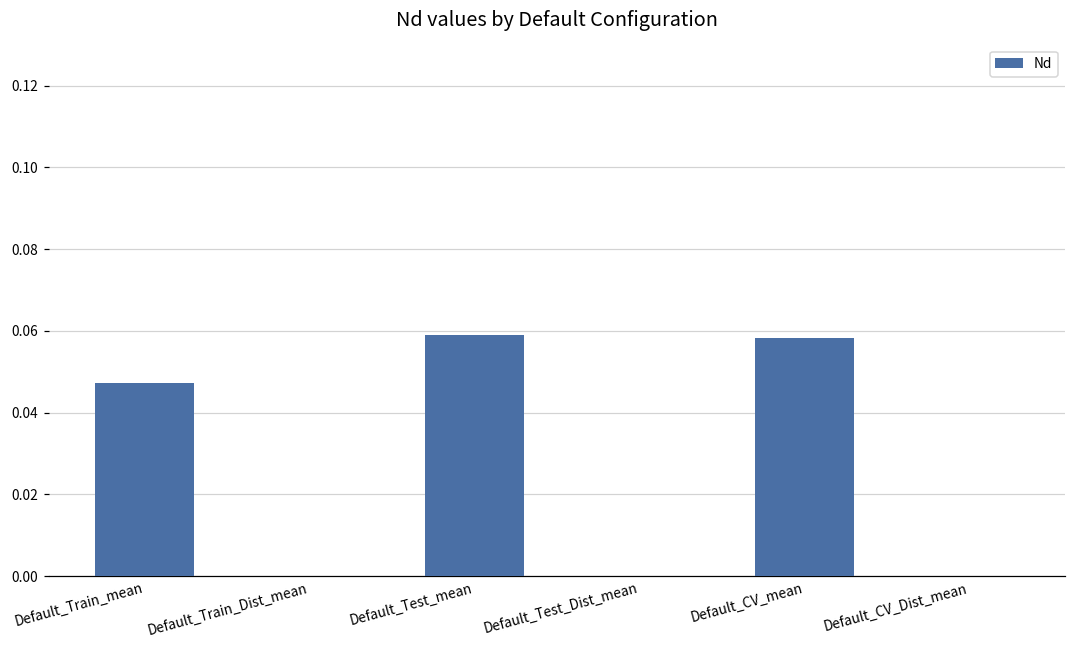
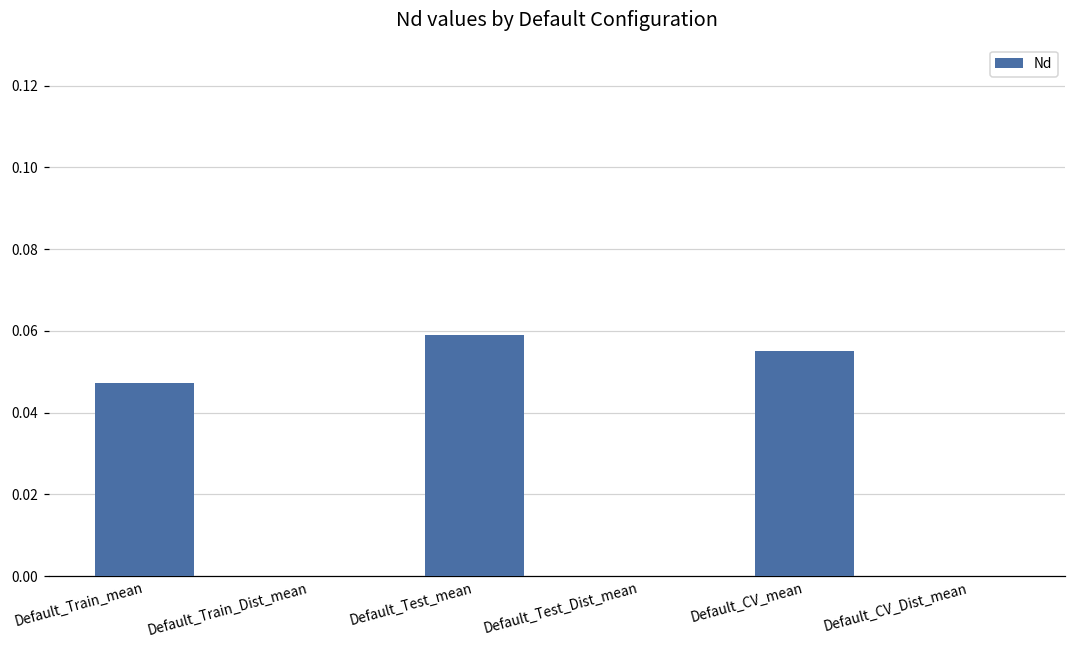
Default_CV_mean: 0.058 -> 0.055
